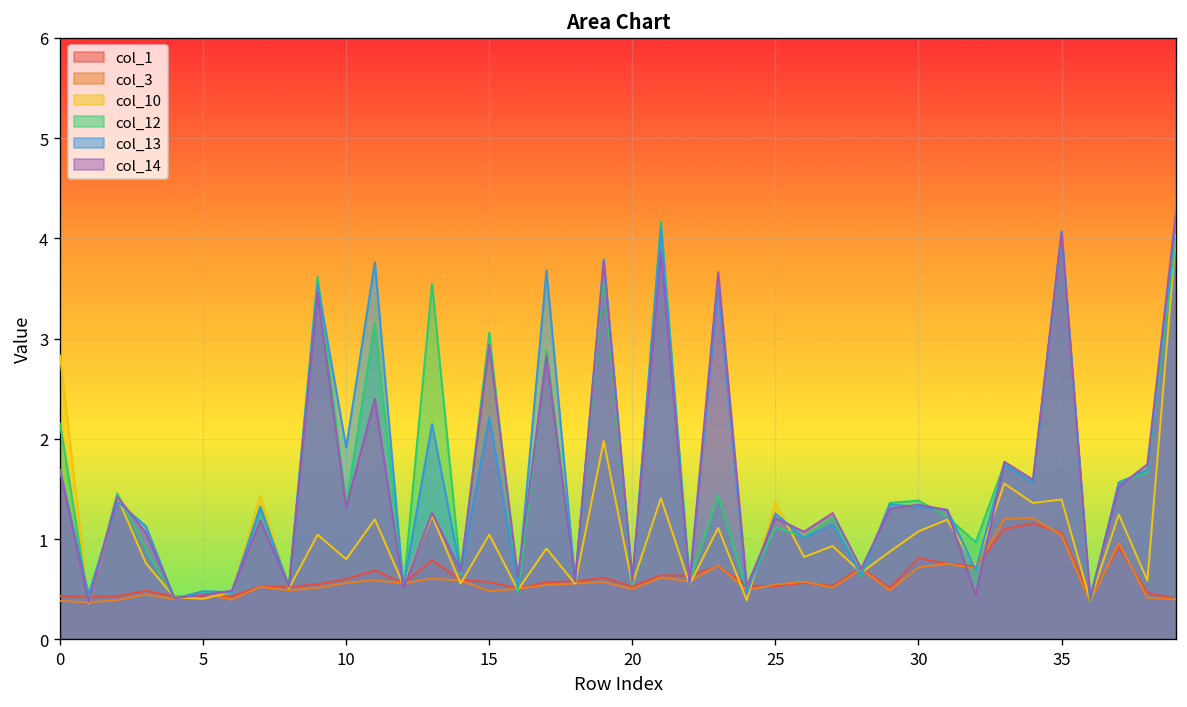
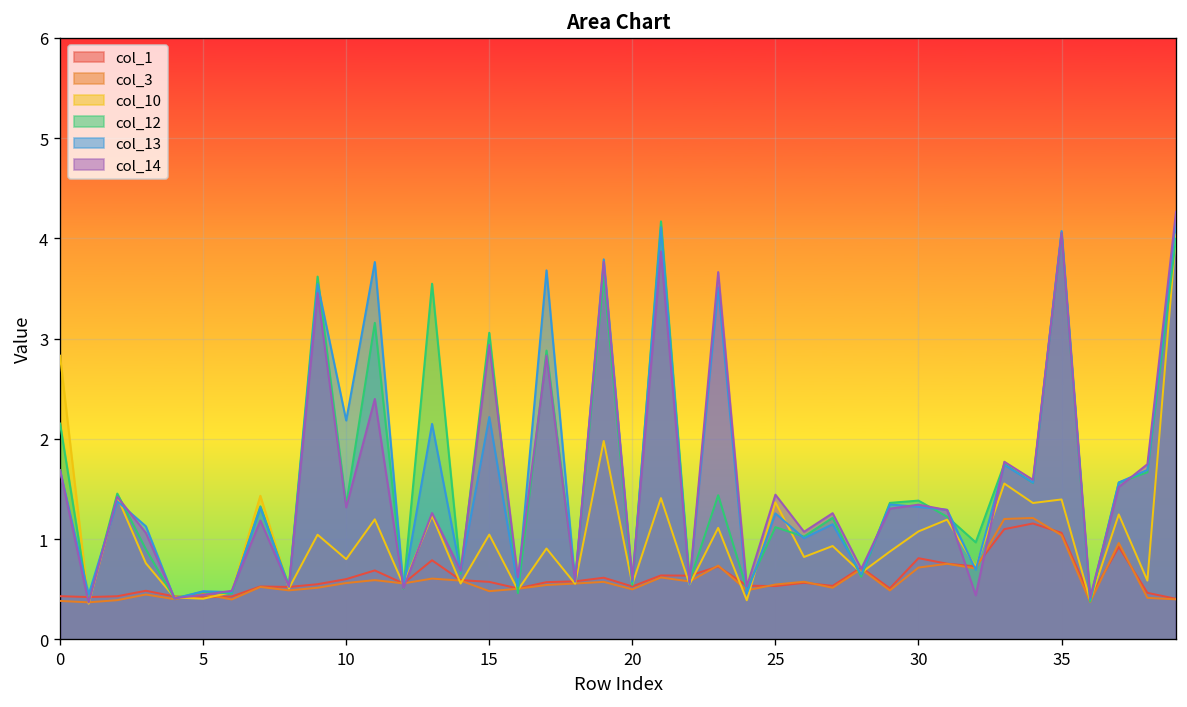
col_13, 10: 1.9 -> 2.2
col_14, 25: 1.2 -> 1.4
